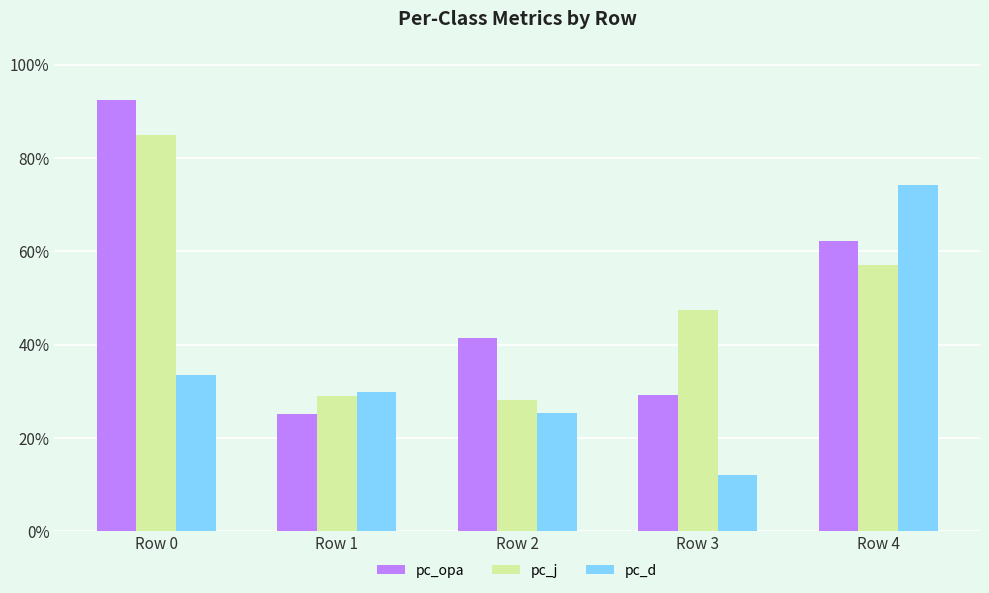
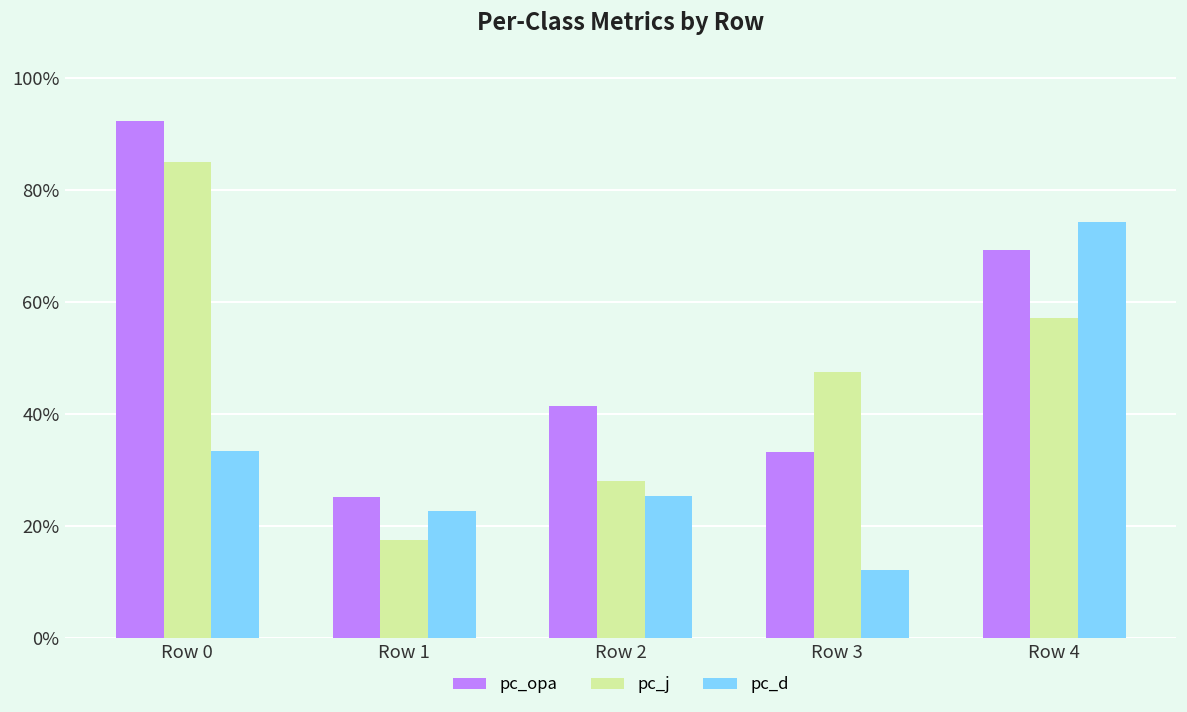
pc_j, Row 1: 29% -> 18%
pc_d, Row 1: 30% -> 23%
pc_opa, Row 3: 29% -> 33%
pc_opa, Row 4: 62% -> 69%
